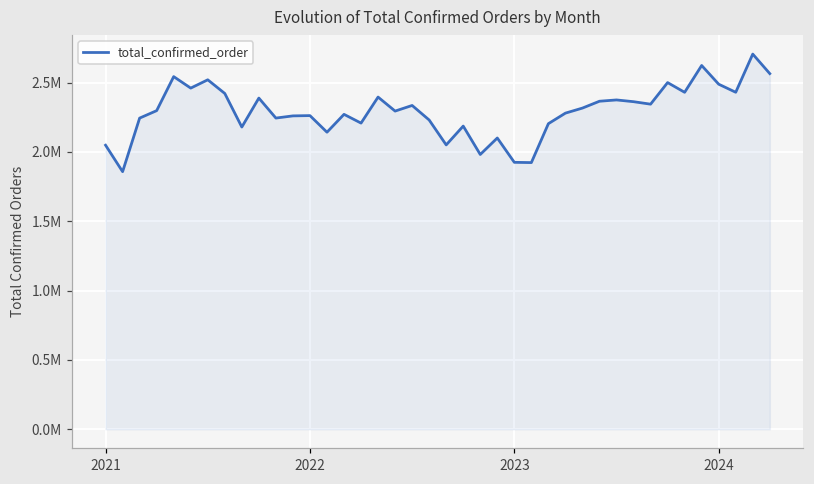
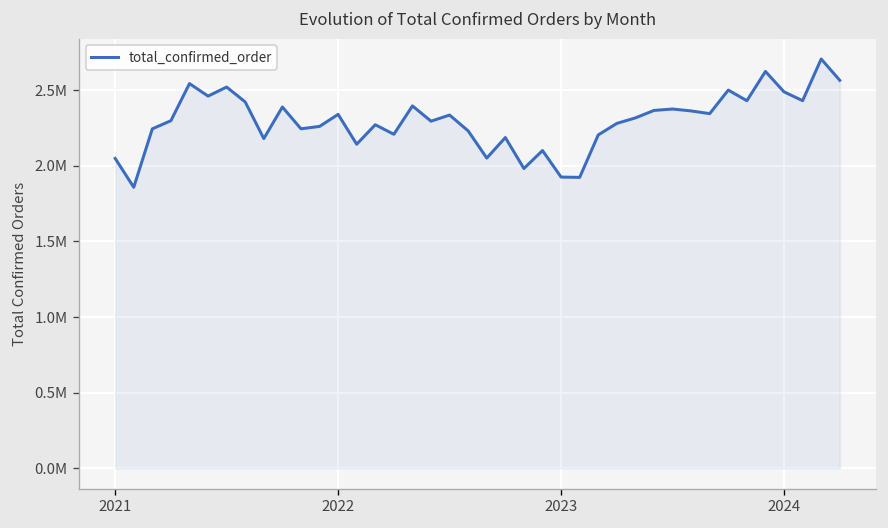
2022: 2260000 -> 2340000
